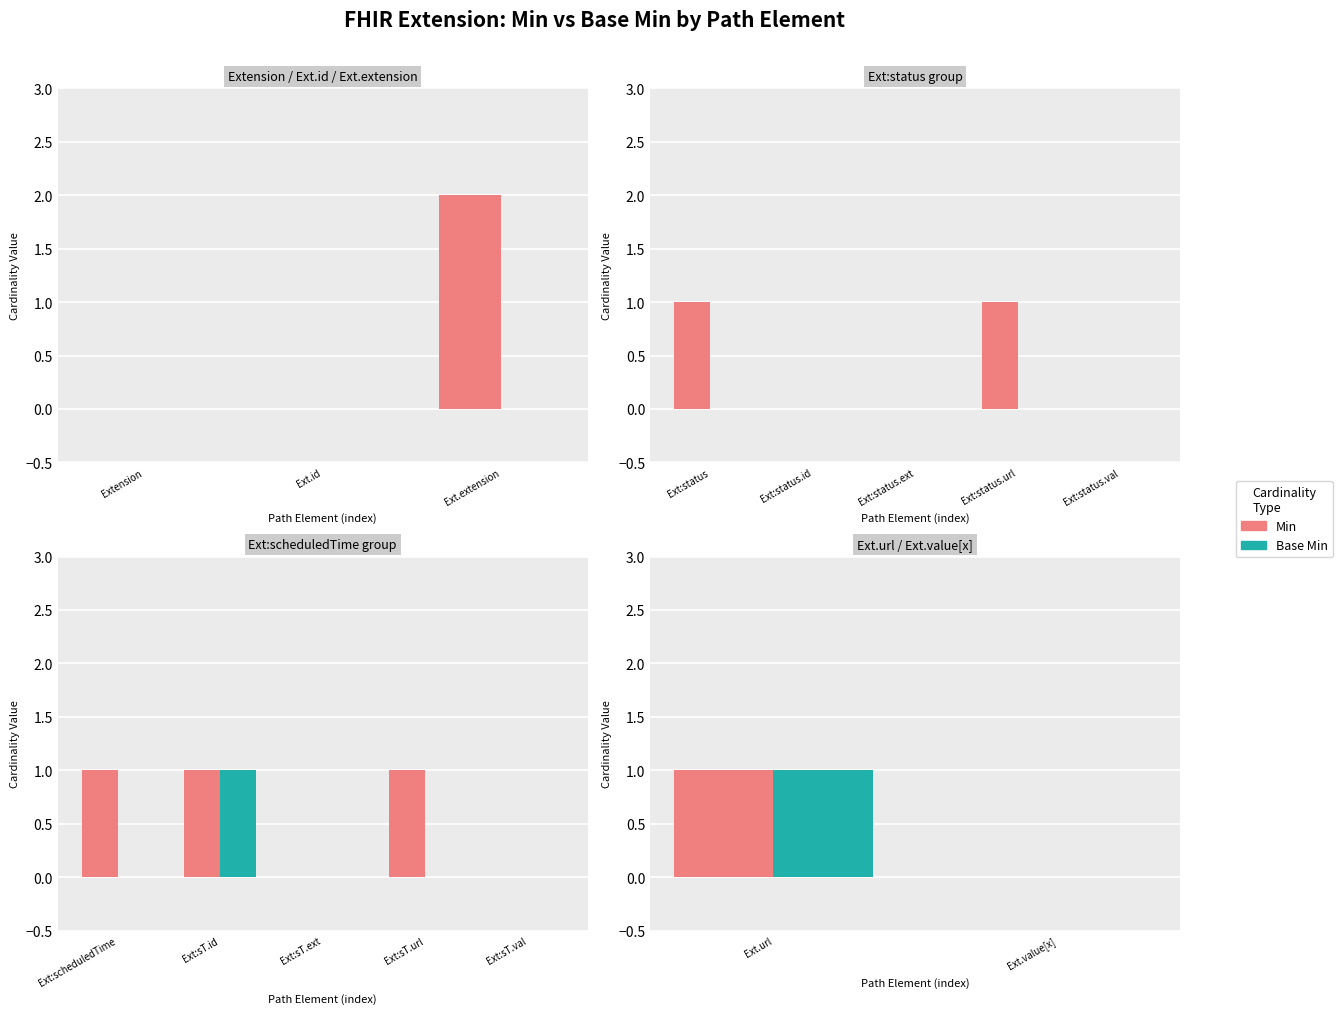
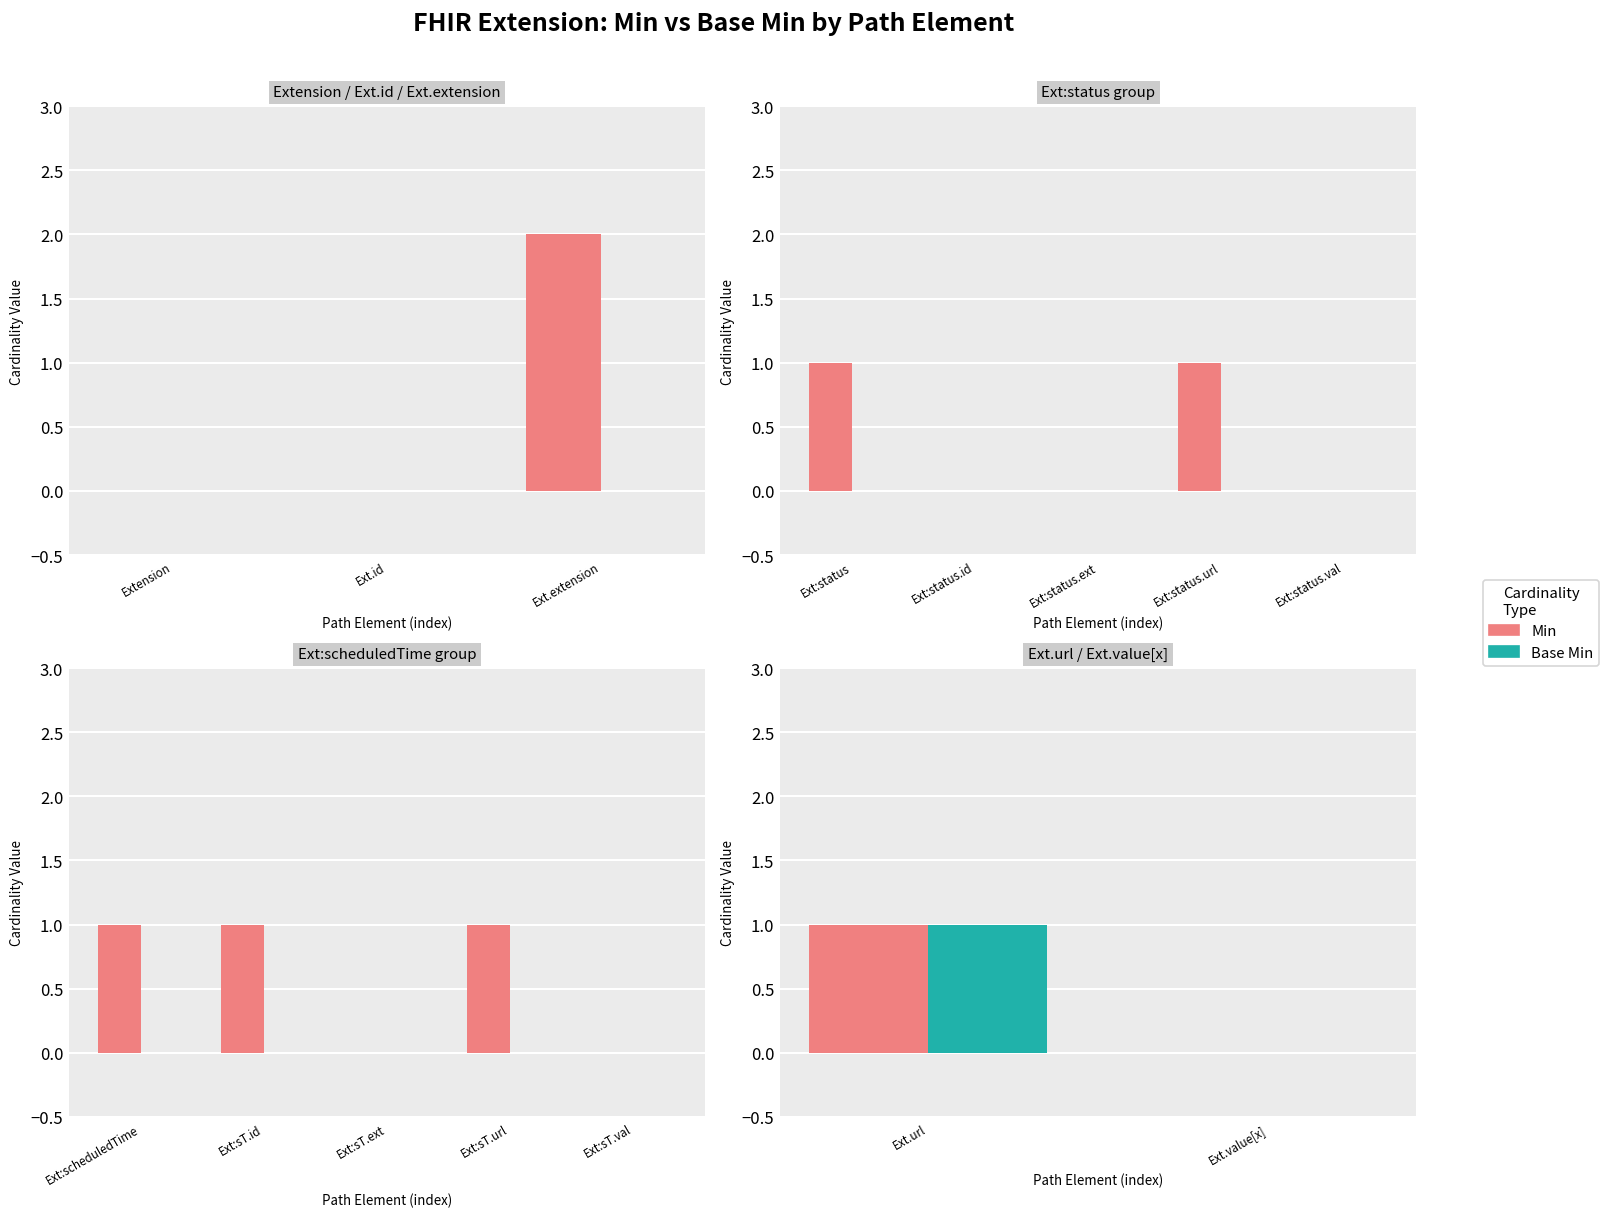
Ext:scheduledTime group, Base Min, Ext:sT.id: 1 -> 0
